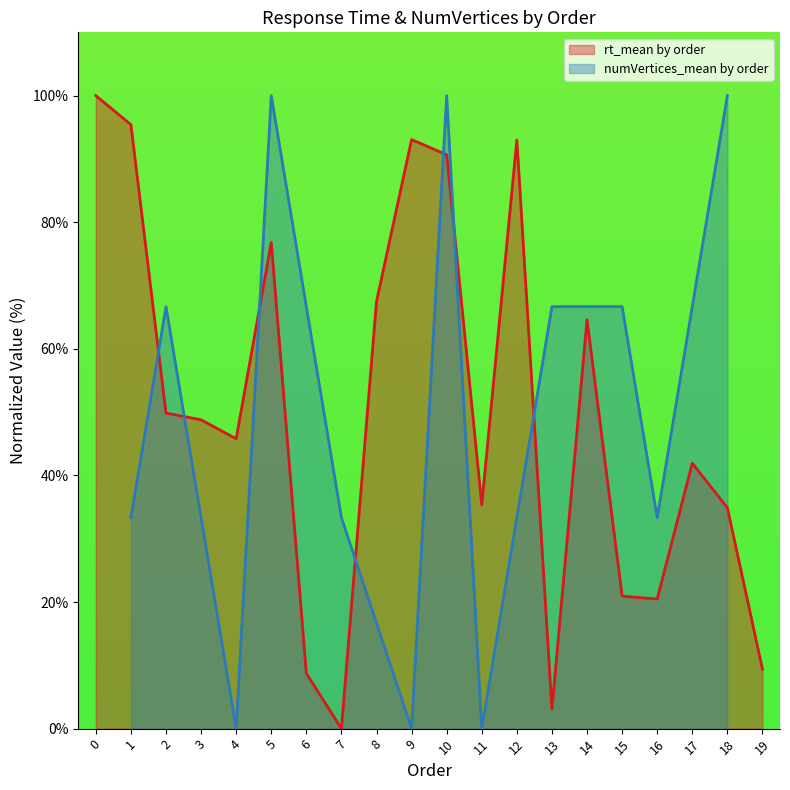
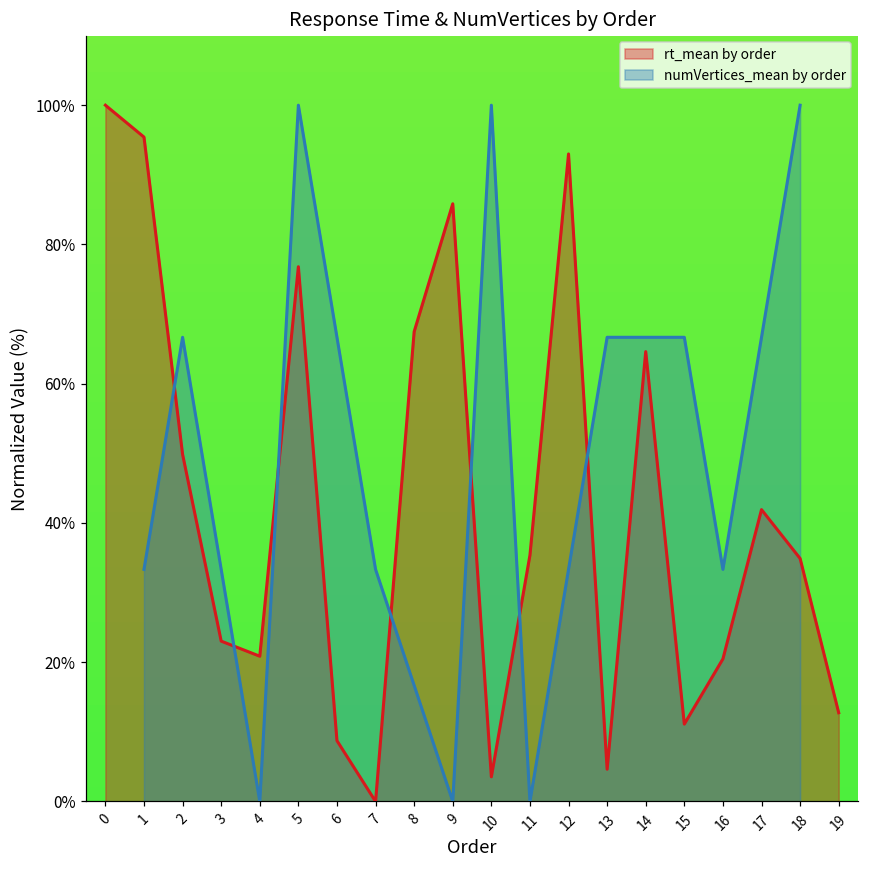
rt_mean by order, 3: 49% -> 23%
rt_mean by order, 4: 46% -> 21%
rt_mean by order, 9: 93% -> 86%
rt_mean by order, 10: 91% -> 4%
rt_mean by order, 13: 3% -> 5%
rt_mean by order, 15: 21% -> 11%
rt_mean by order, 19: 9% -> 13%
